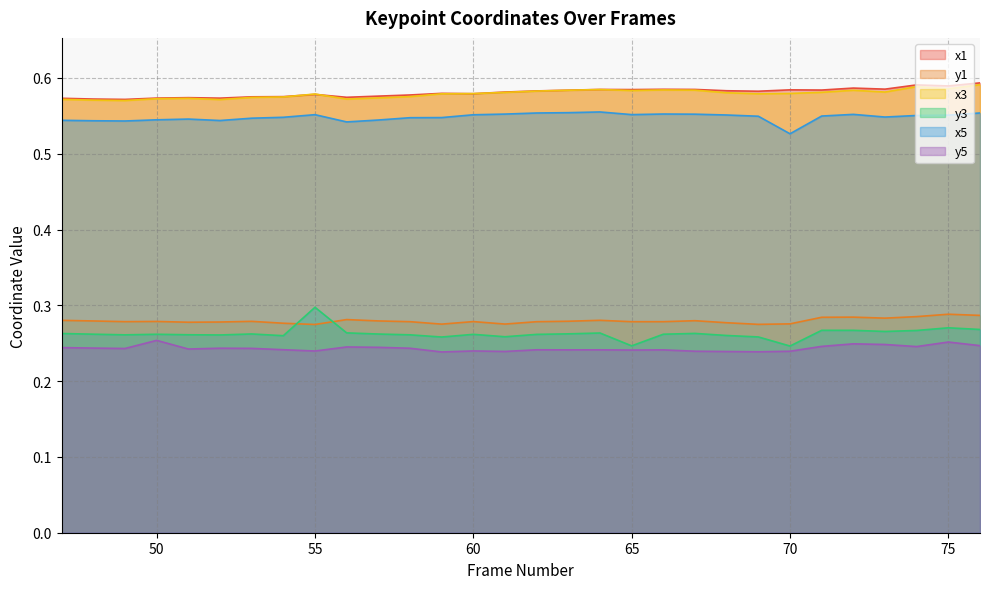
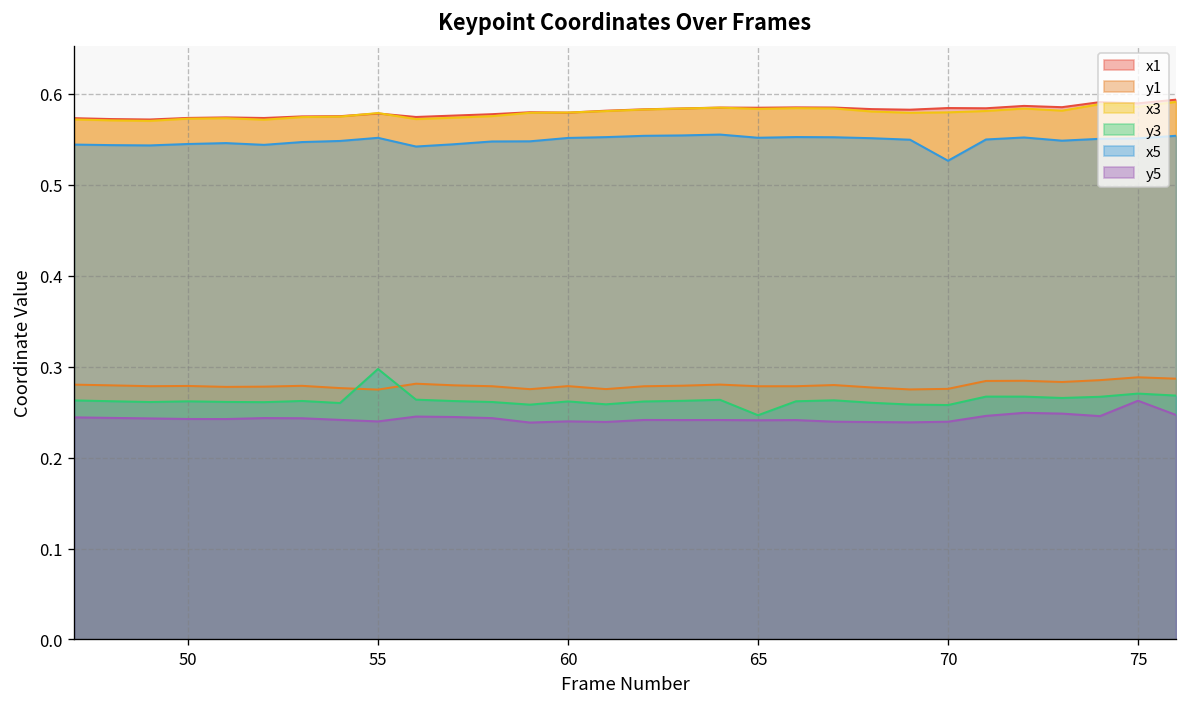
y5, 50: 0.25 -> 0.24
y3, 70: 0.25 -> 0.26
y5, 75: 0.25 -> 0.26
